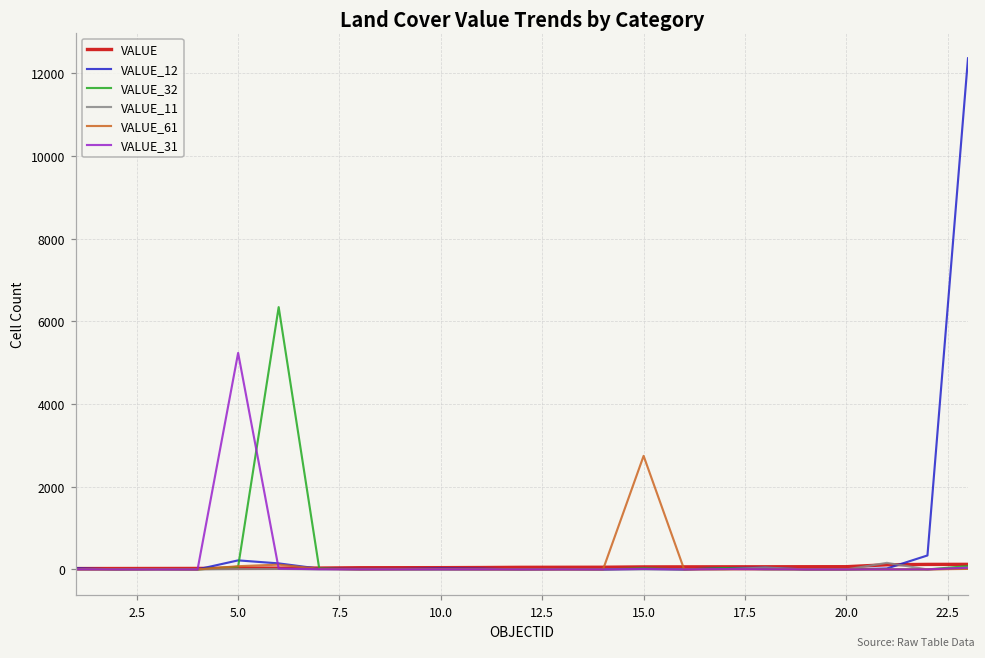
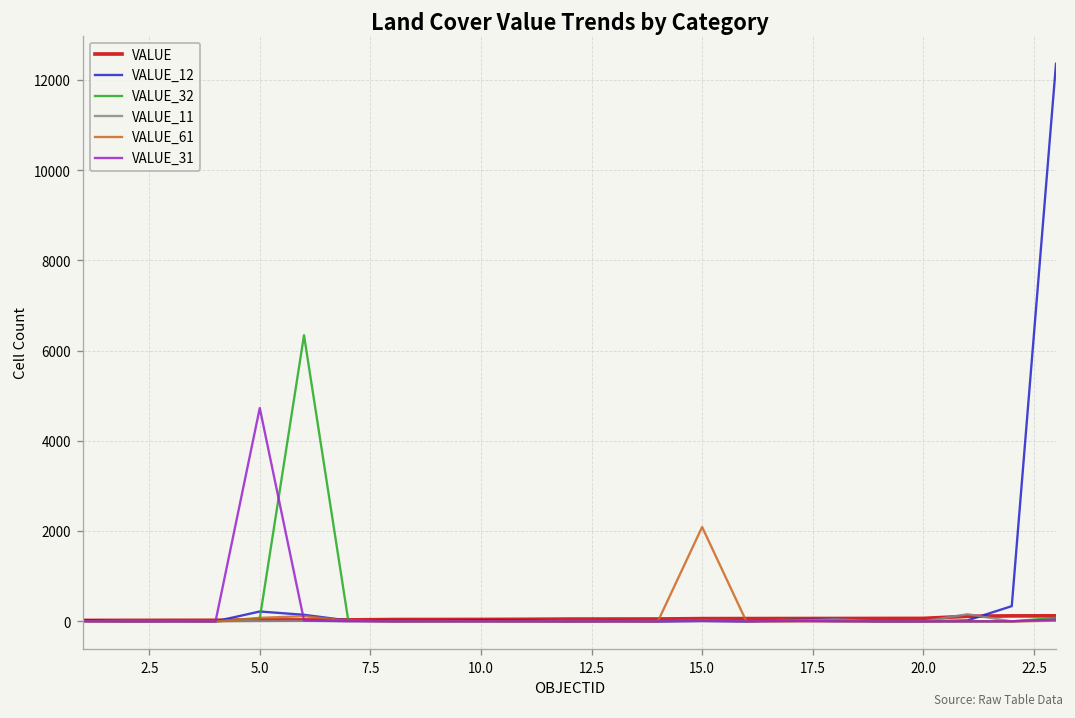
VALUE_31, 5.0: 5200 -> 4700
VALUE_61, 15.0: 2700 -> 2100
